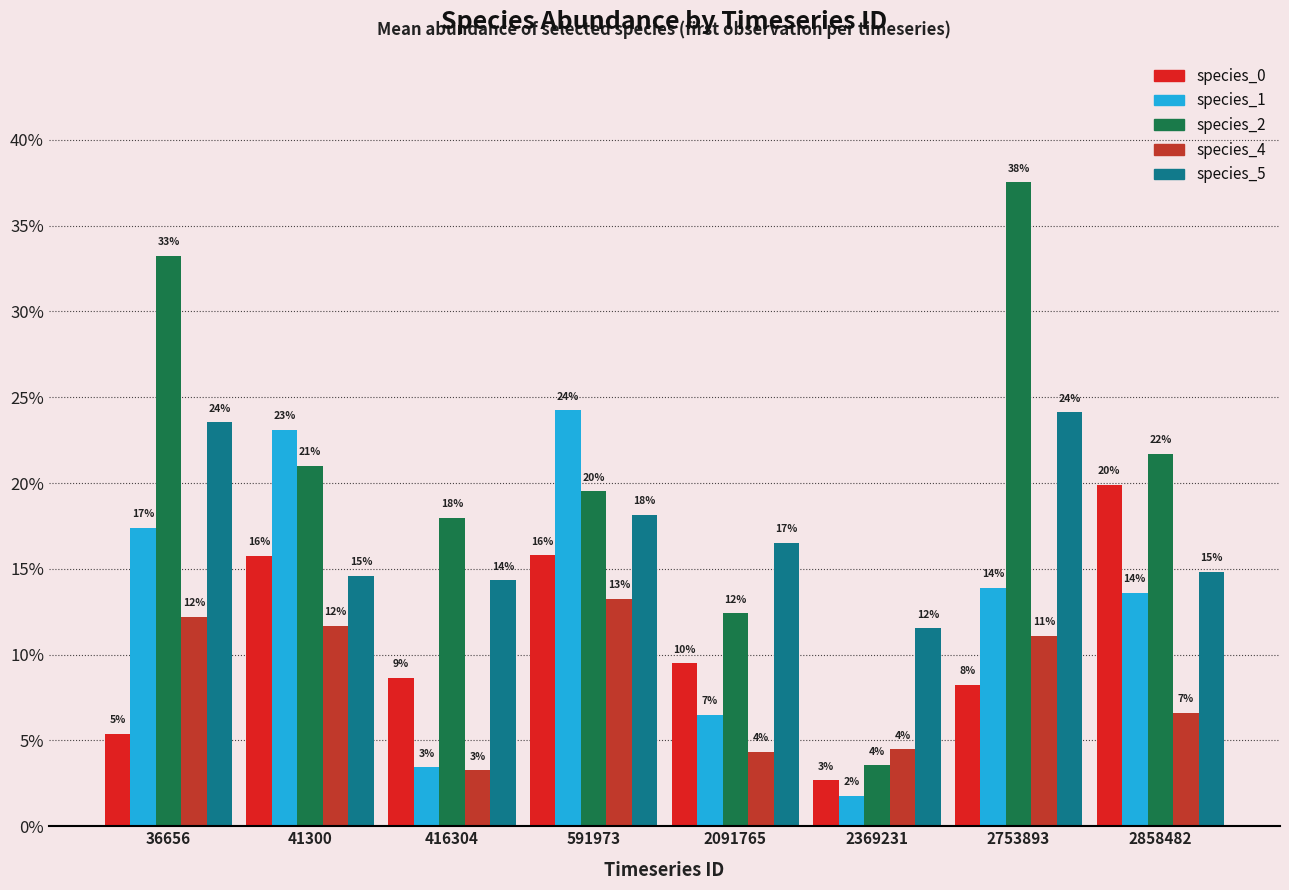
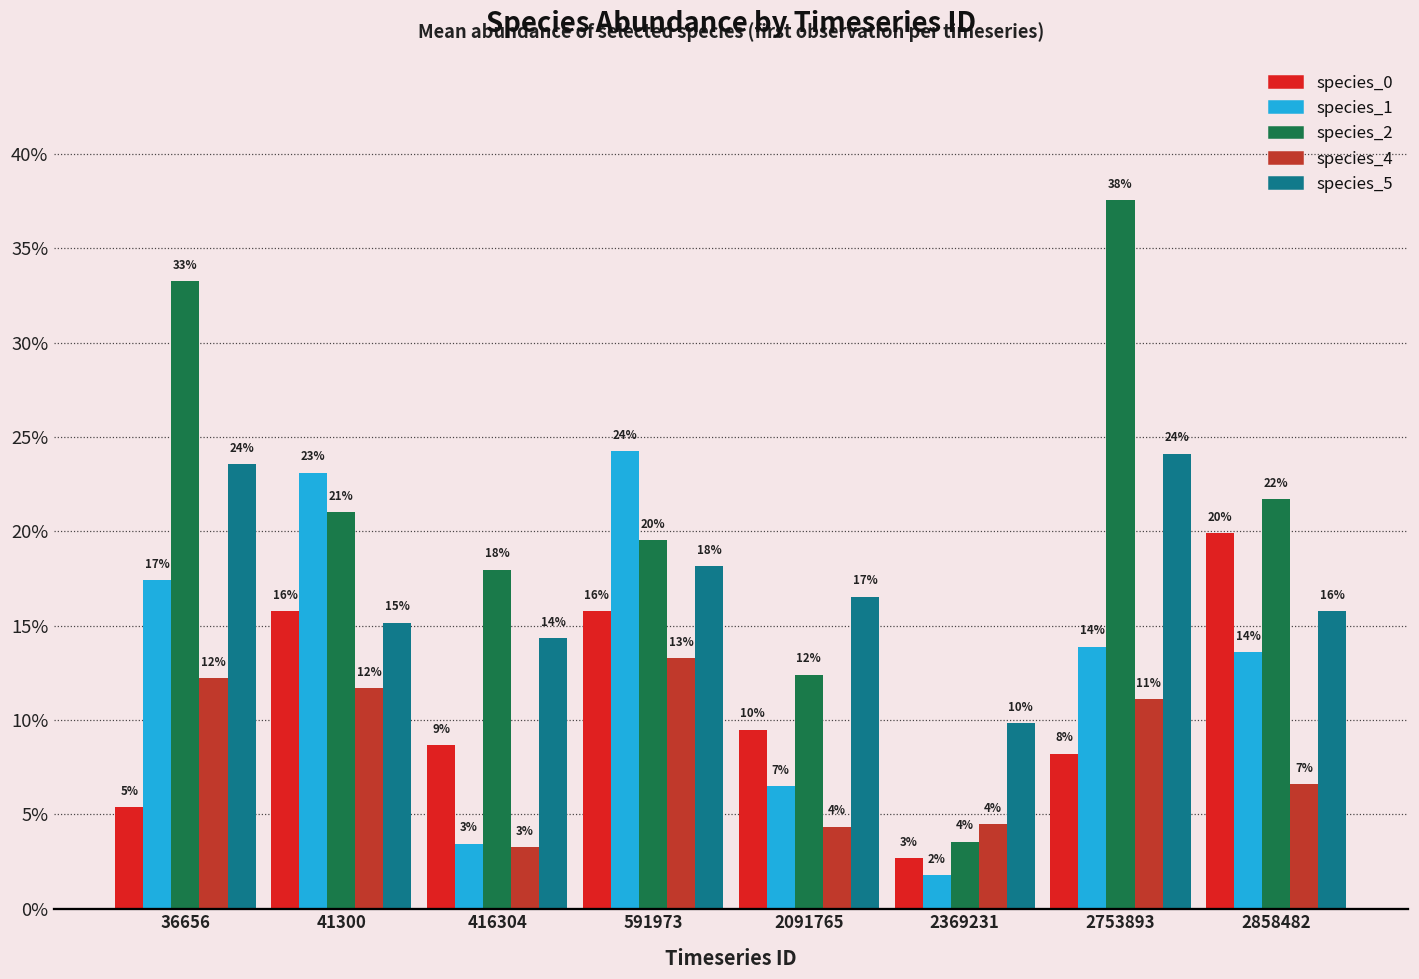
species_5, 41300: 14.6% -> 15.2%
species_5, 2369231: 12% -> 10%
species_5, 2858482: 15% -> 16%
